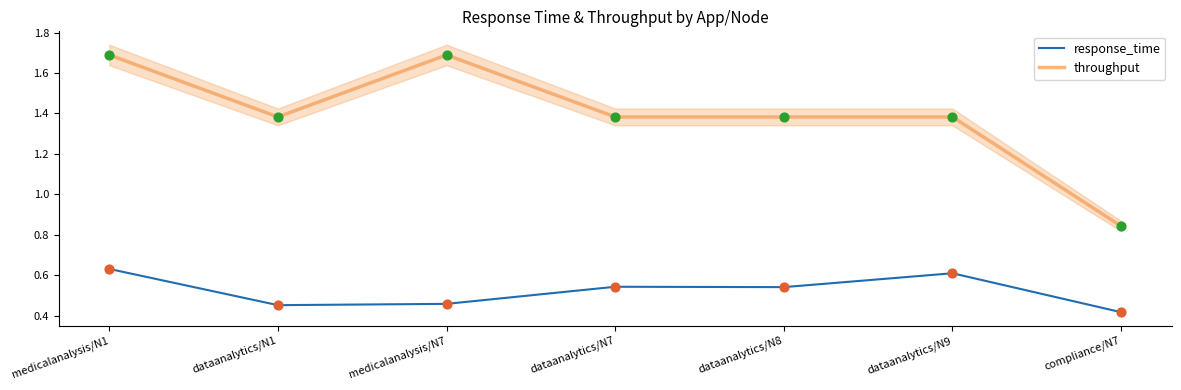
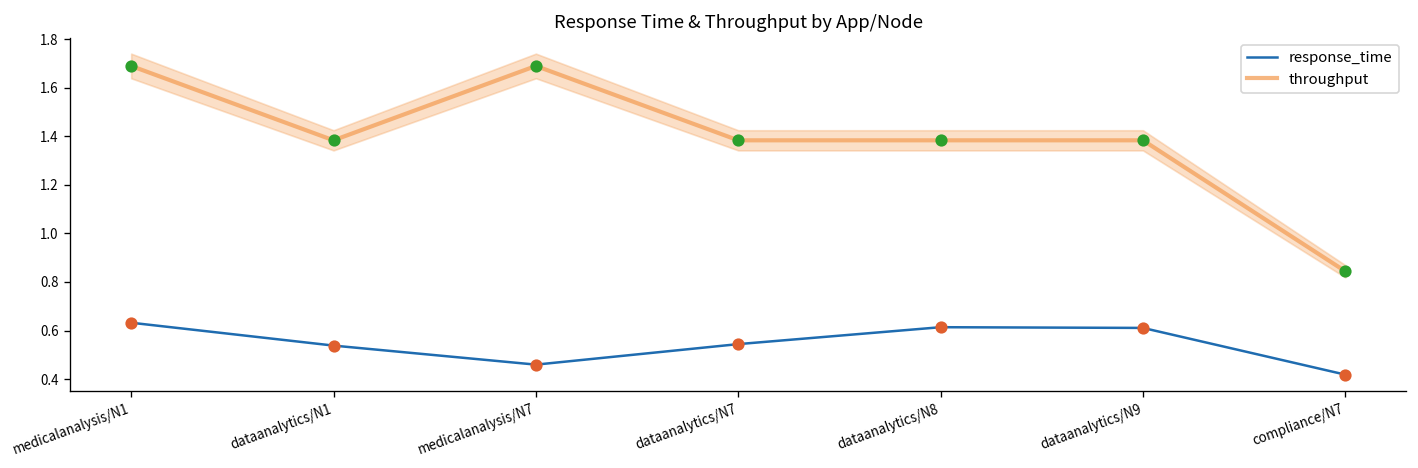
response_time, dataanalytics/N1: 0.45 -> 0.54
response_time, dataanalytics/N8: 0.54 -> 0.61
